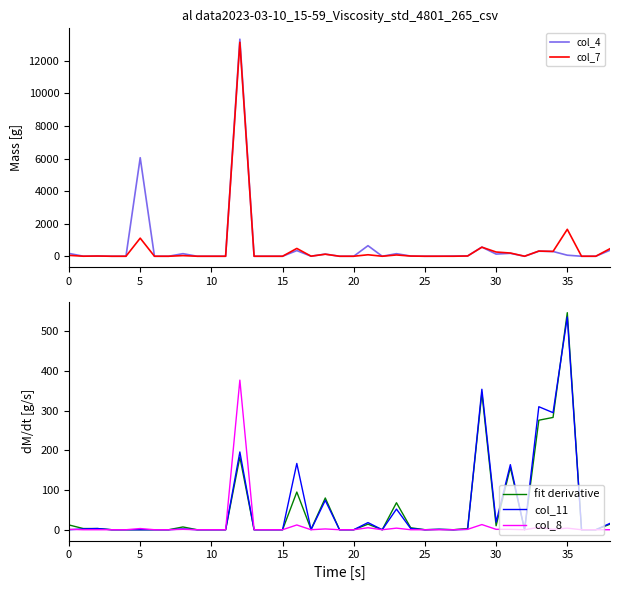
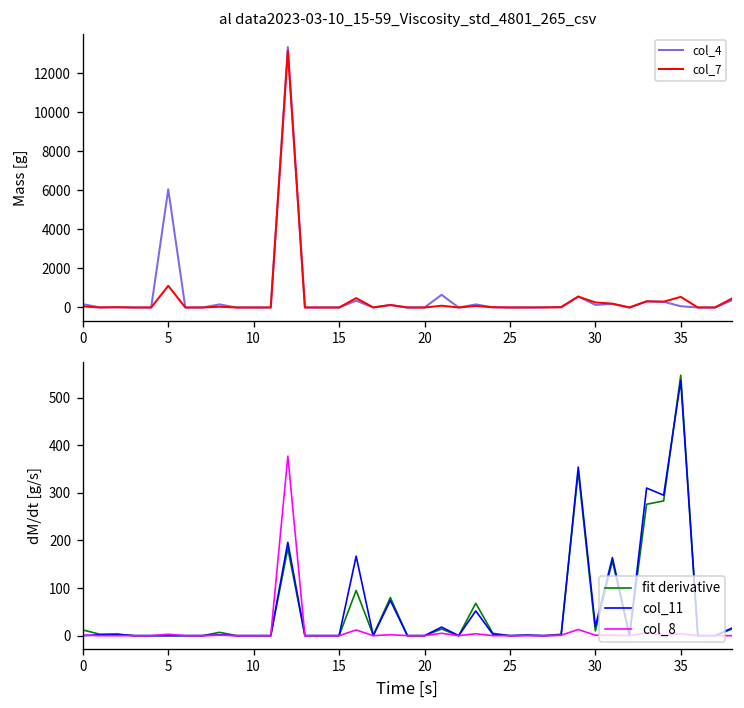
al data2023-03-10_15-59_Viscosity_std_4801_265_csv, col_7, 35: 1700 -> 500
